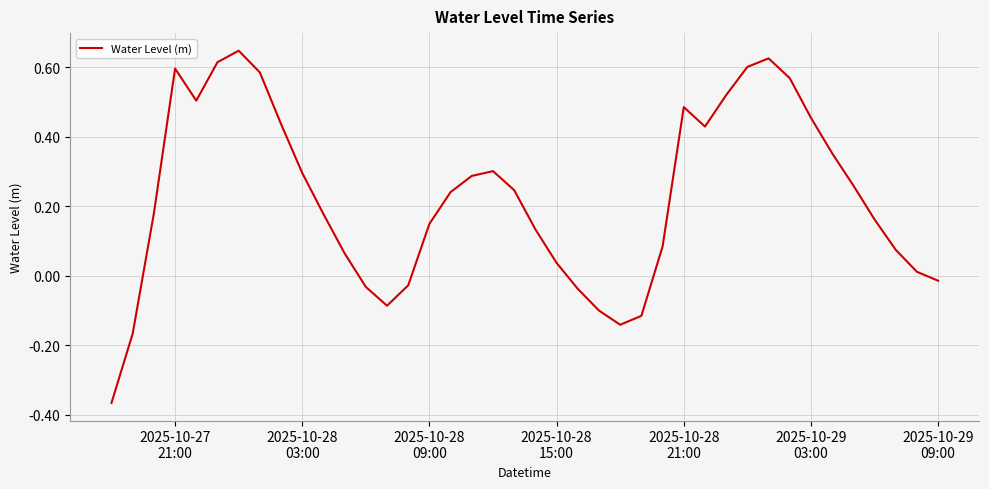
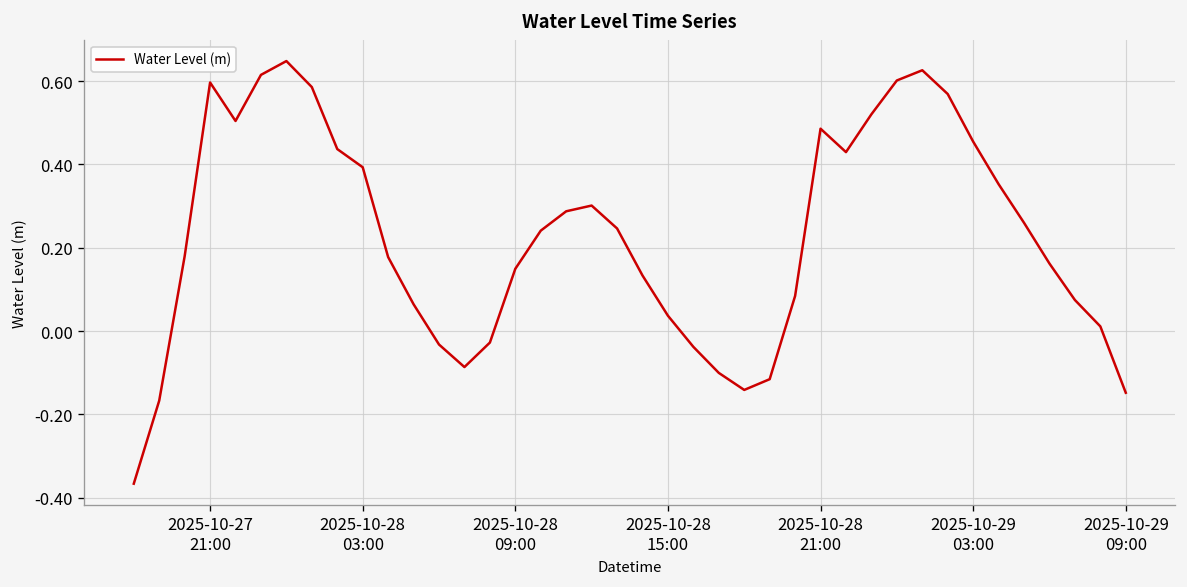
2025-10-28 03:00: 0.30 -> 0.39
2025-10-29 09:00: -0.01 -> -0.15
